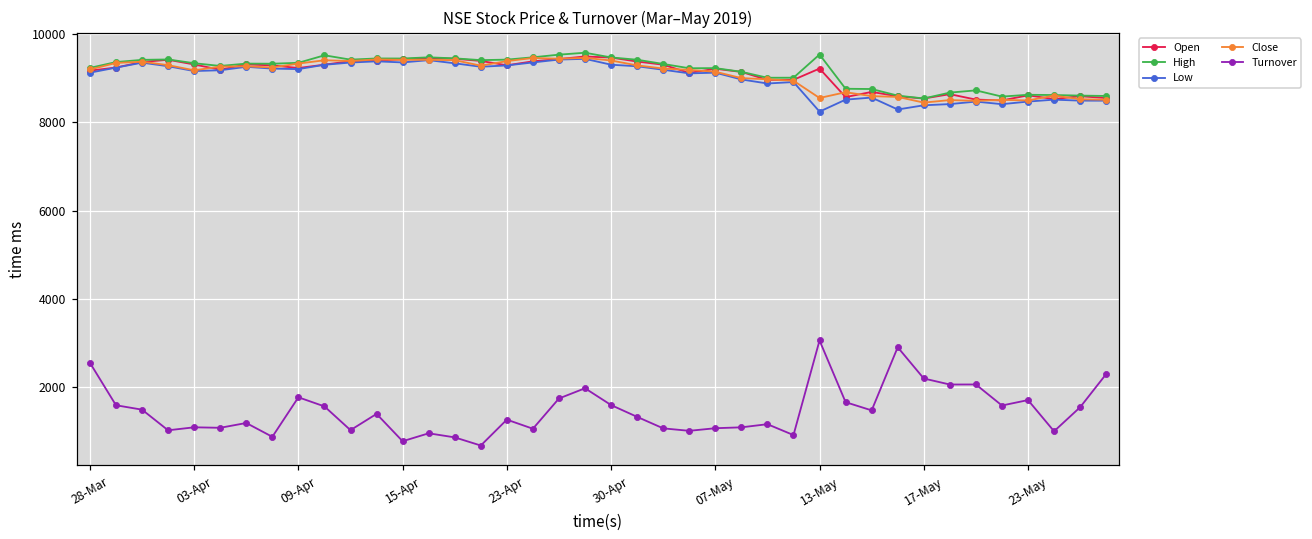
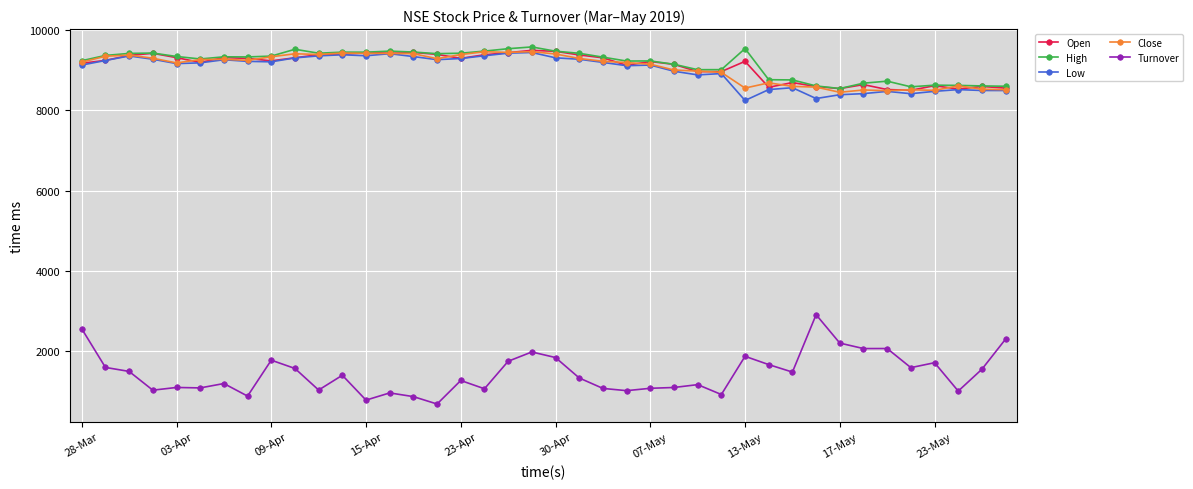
Turnover, 30-Apr: 1600 -> 1800
Turnover, 13-May: 3100 -> 1900
